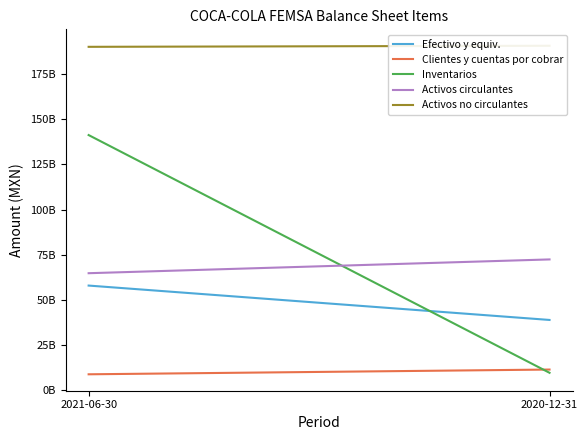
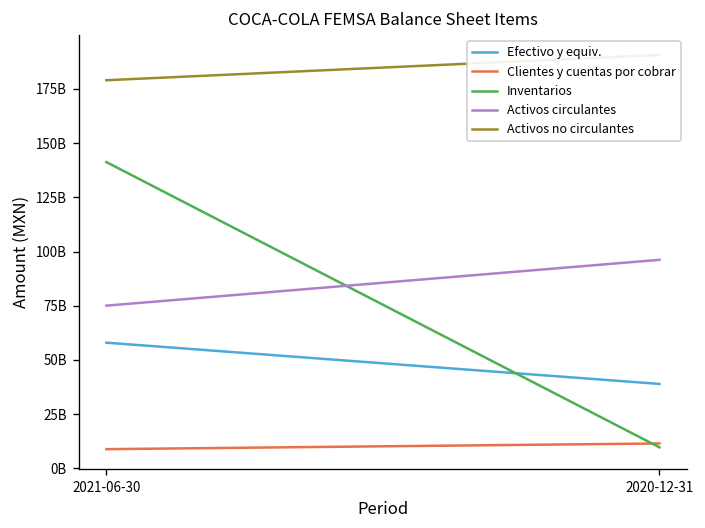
Activos circulantes, 2021-06-30: 65000000000 -> 75000000000
Activos no circulantes, 2021-06-30: 190000000000 -> 179000000000
Activos circulantes, 2020-12-31: 72000000000 -> 96000000000
